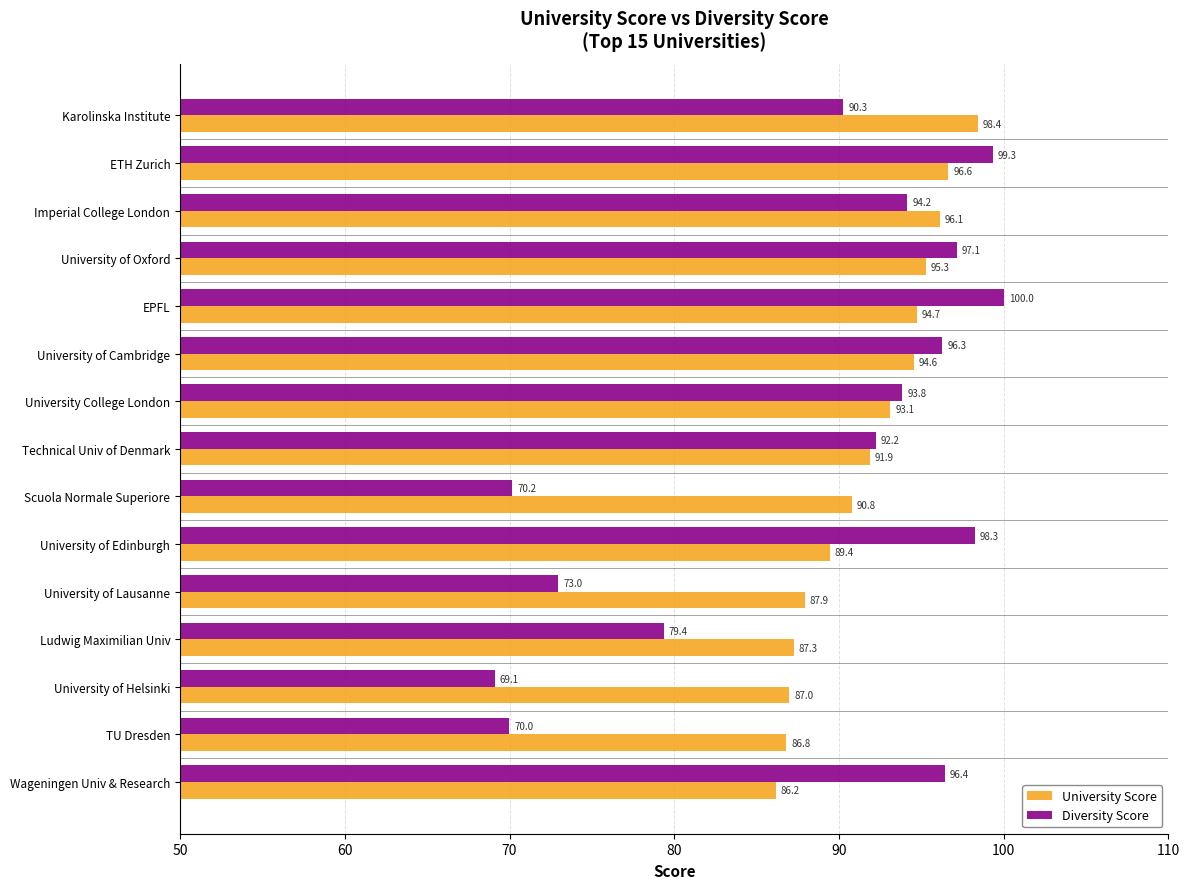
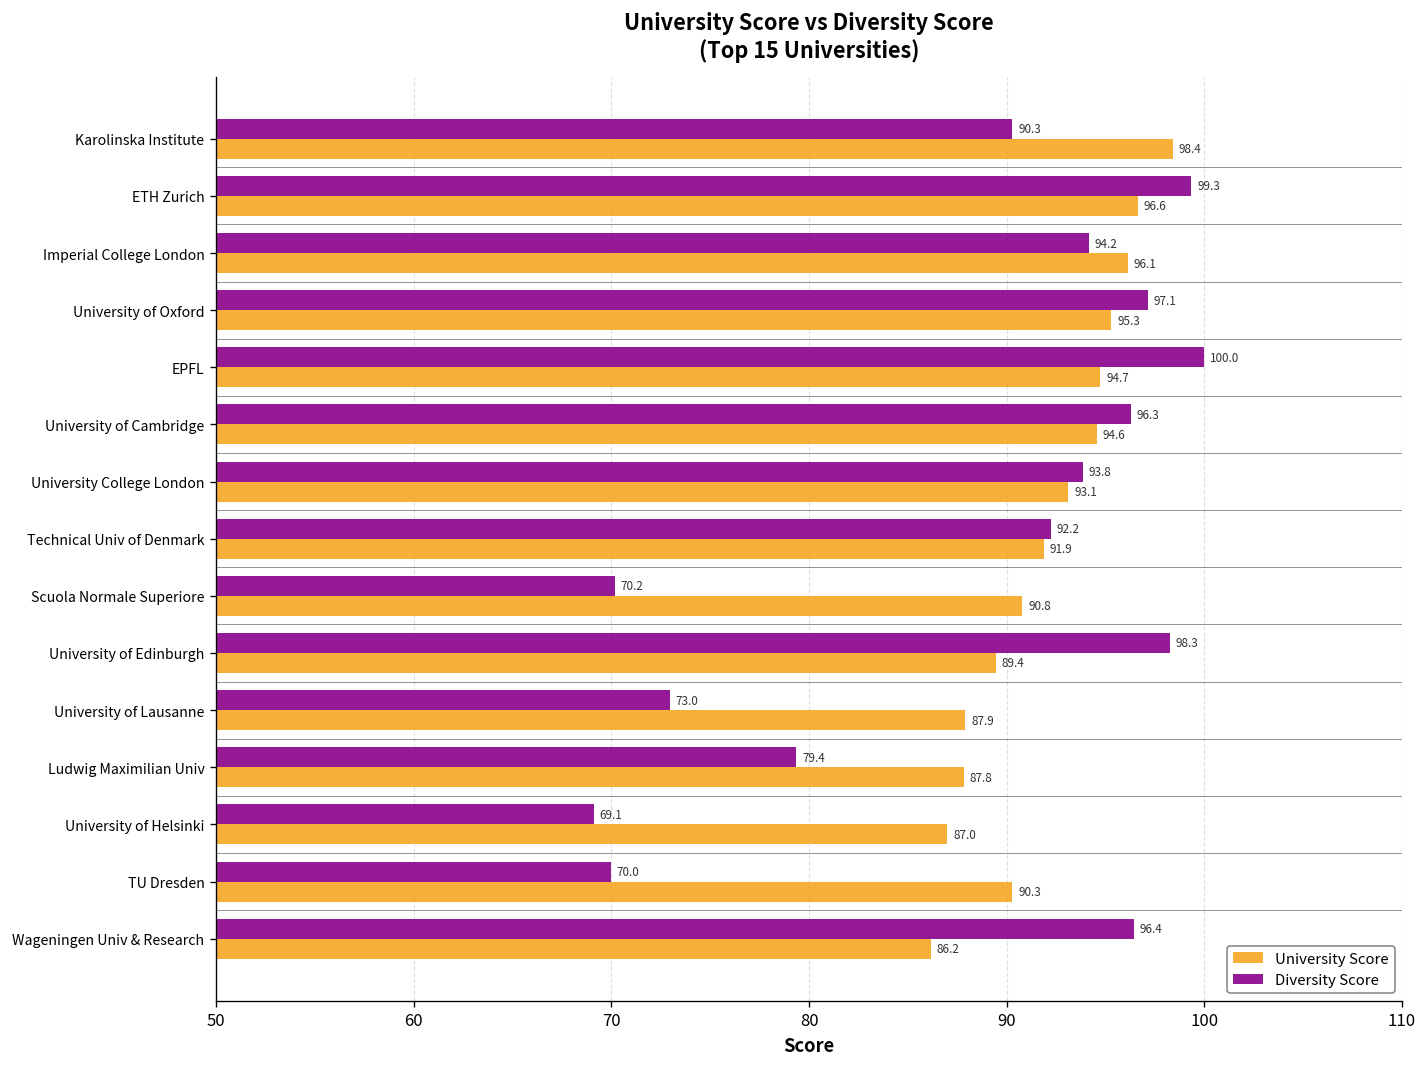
University Score, Ludwig Maximilian Univ: 87.3 -> 87.8
University Score, TU Dresden: 86.8 -> 90.3
